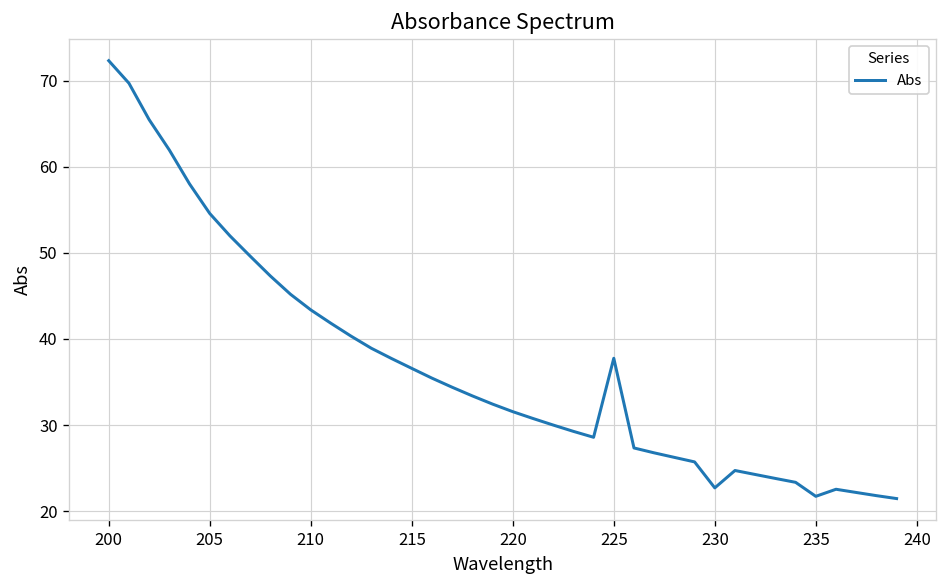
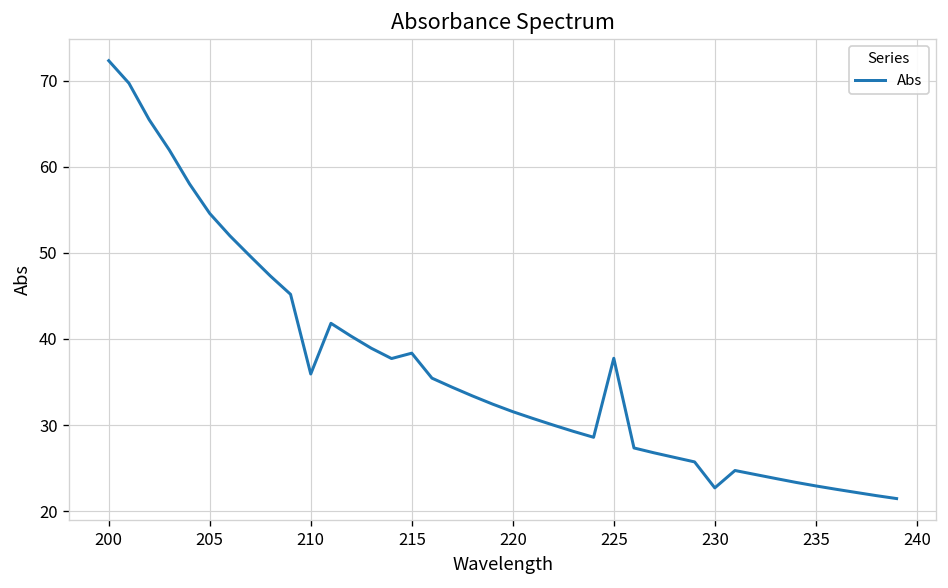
210: 43 -> 36
215: 37 -> 38
235: 22 -> 23
